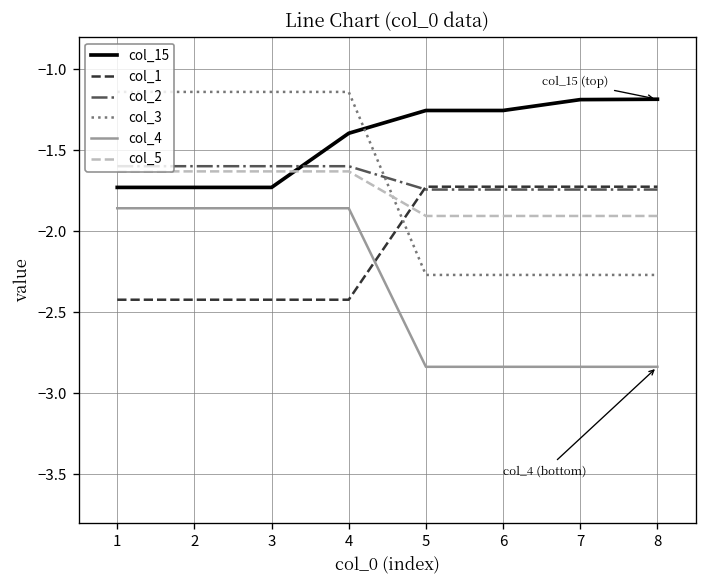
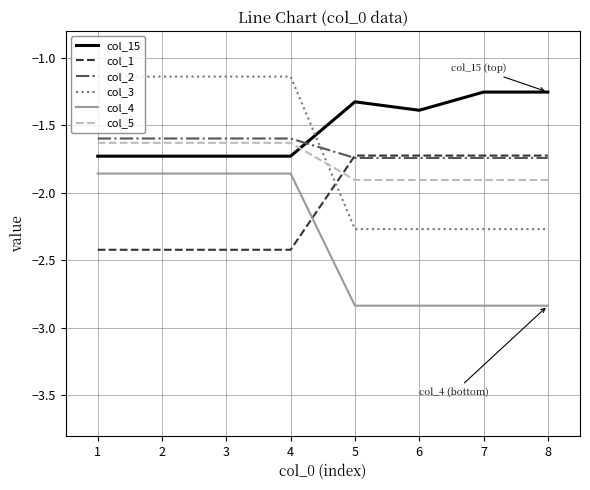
col_15, 4: -1.39 -> -1.73
col_15, 5: -1.25 -> -1.33
col_15, 6: -1.25 -> -1.39
col_15, 7: -1.19 -> -1.25
col_15, 8: -1.18 -> -1.25
